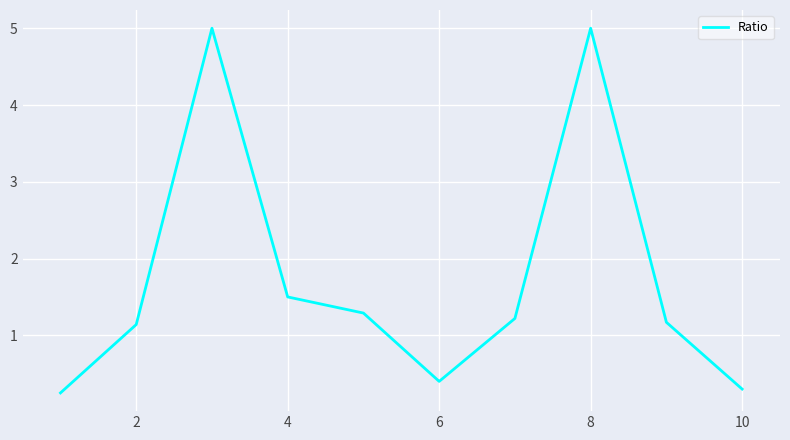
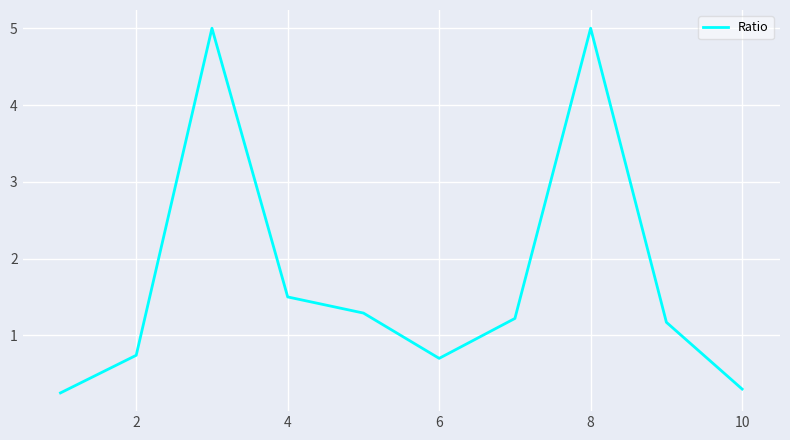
2: 1.1 -> 0.7
6: 0.4 -> 0.7
